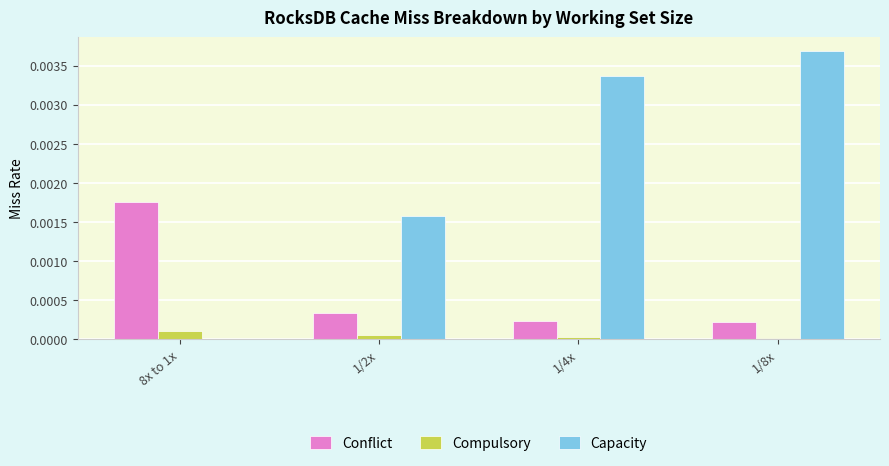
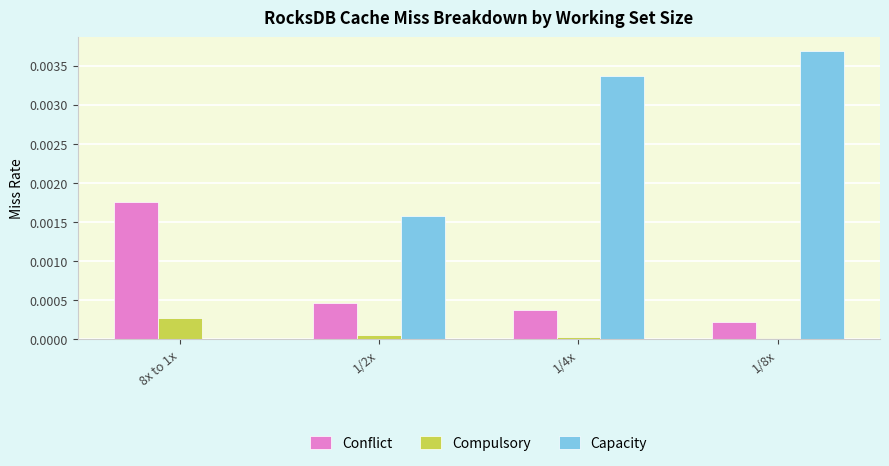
Compulsory, 8x to 1x: 0.0001 -> 0.0003
Conflict, 1/2x: 0.0003 -> 0.0005
Conflict, 1/4x: 0.0002 -> 0.0004
